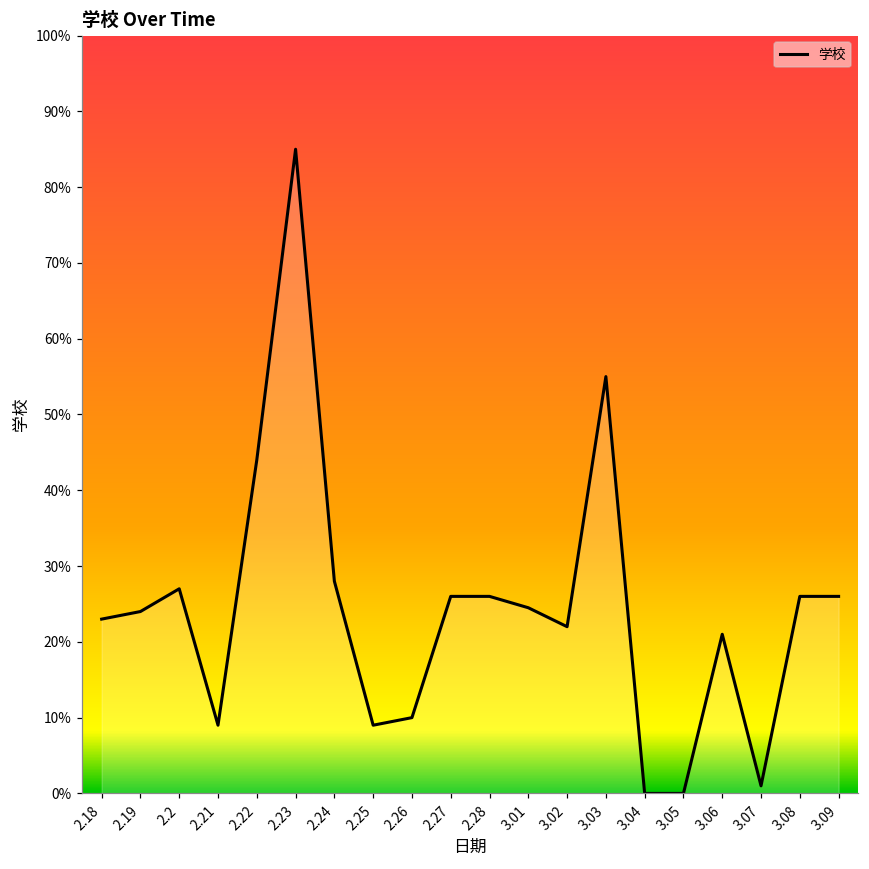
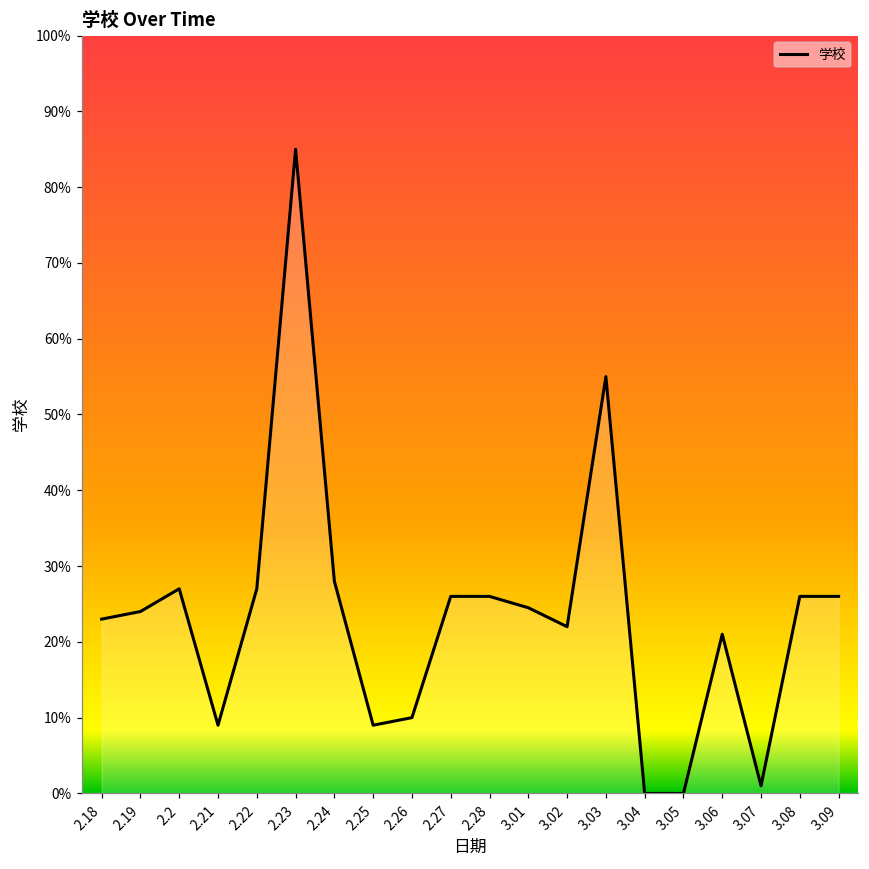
2.22: 44% -> 27%
